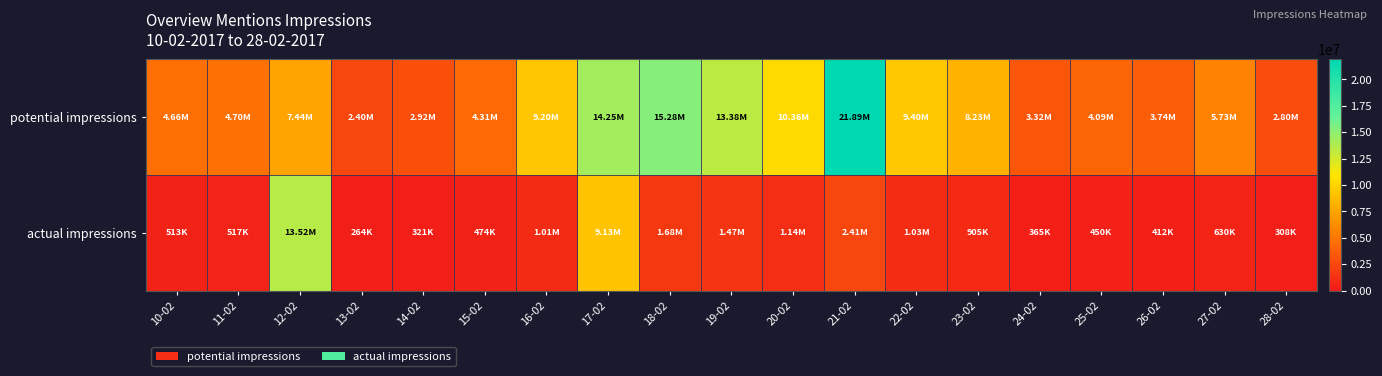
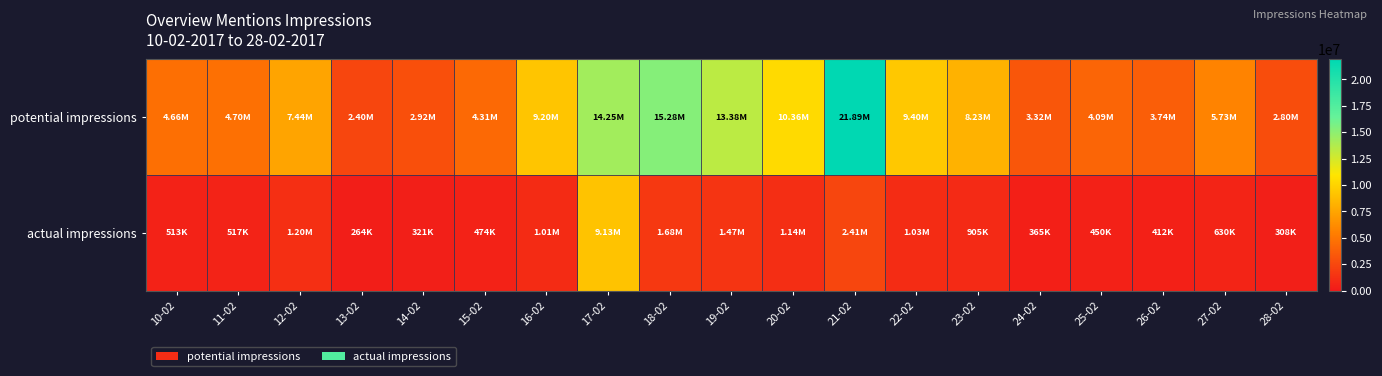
actual impressions, 12-02: 13.52M -> 1.20M
